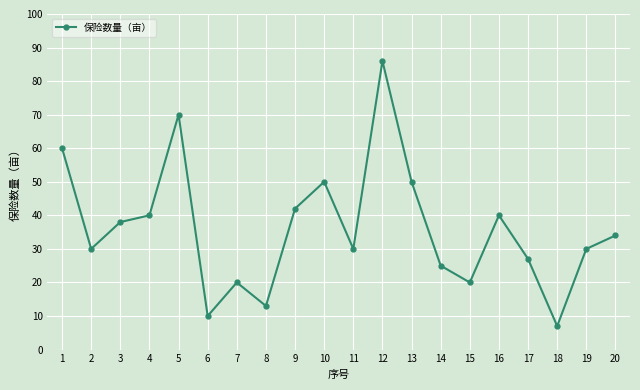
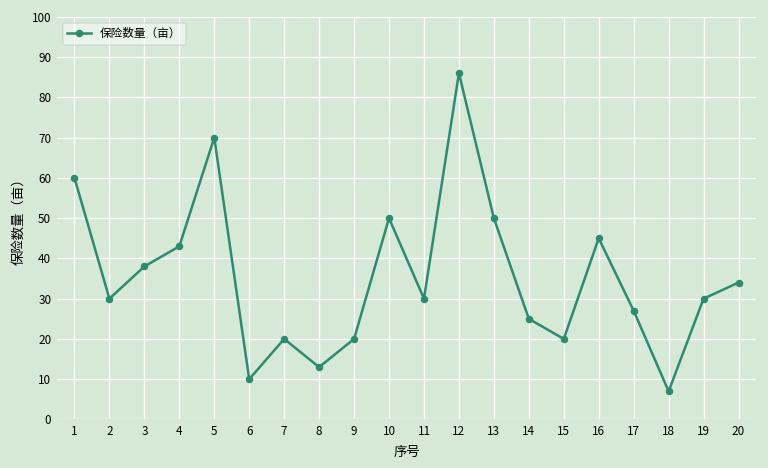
4: 40 -> 43
9: 42 -> 20
16: 40 -> 45
